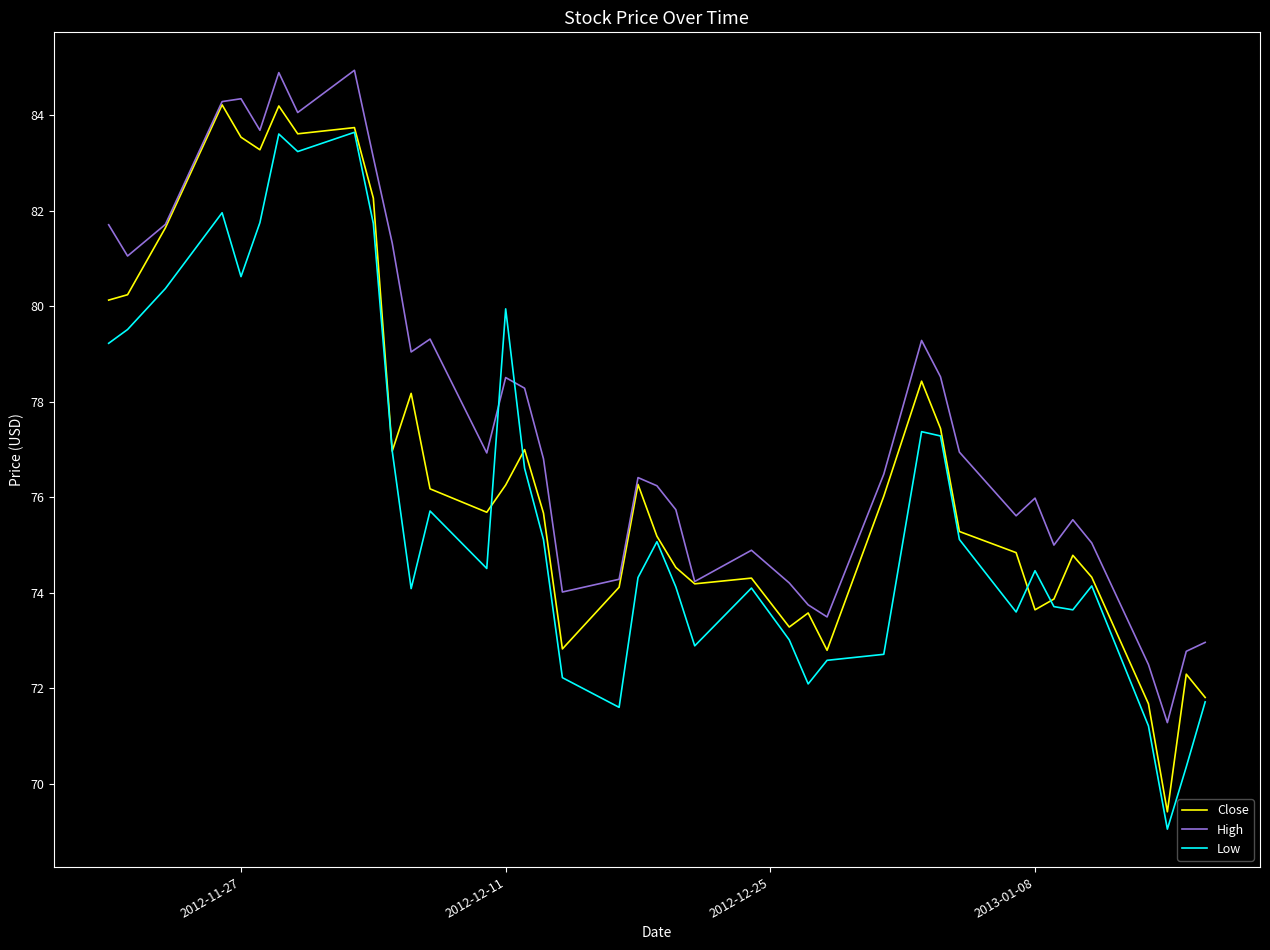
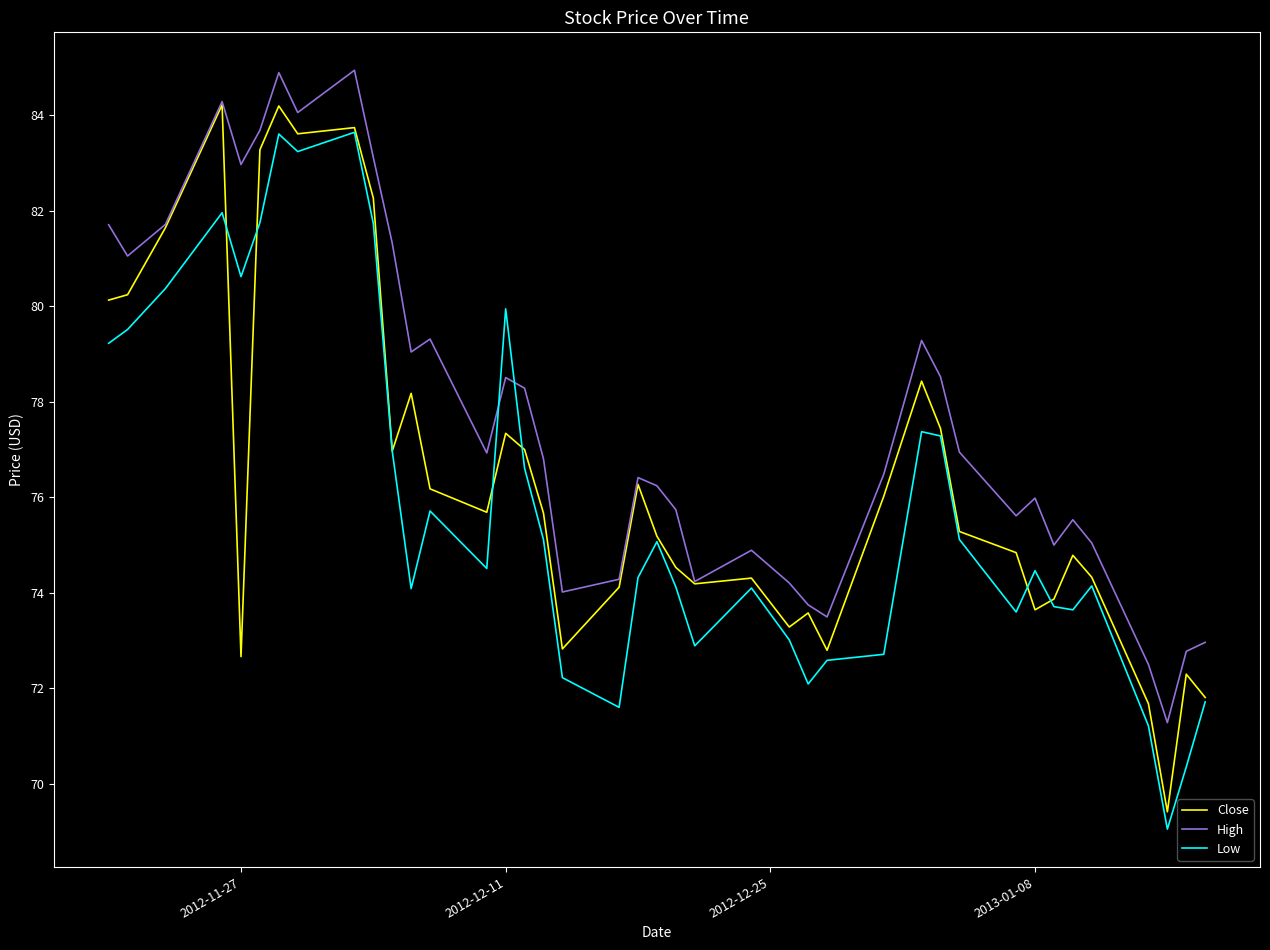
Close, 2012-11-27: 83.5 -> 72.7
High, 2012-11-27: 84.3 -> 83.0
Close, 2012-12-11: 76.3 -> 77.3
